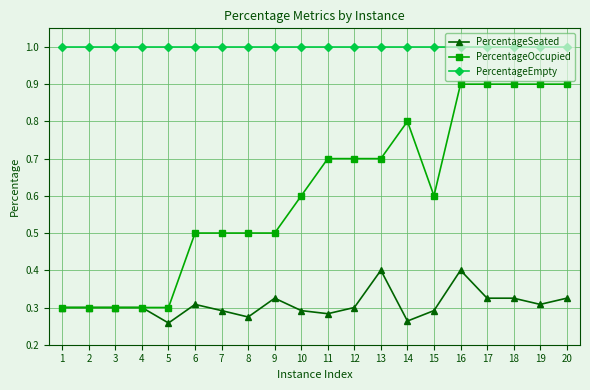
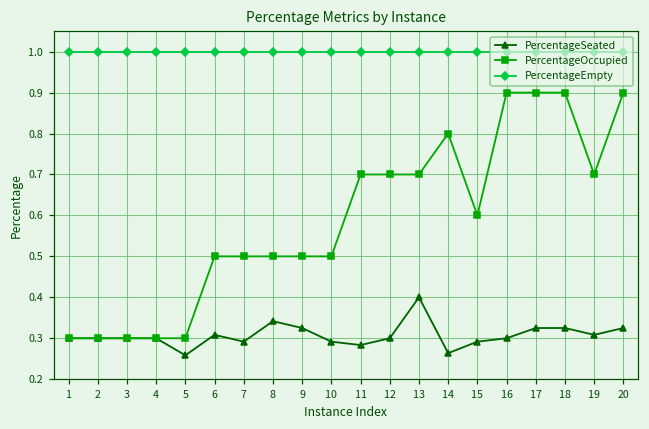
PercentageSeated, 8: 0.27 -> 0.34
PercentageOccupied, 10: 0.6 -> 0.5
PercentageSeated, 16: 0.4 -> 0.3
PercentageOccupied, 19: 0.9 -> 0.7
